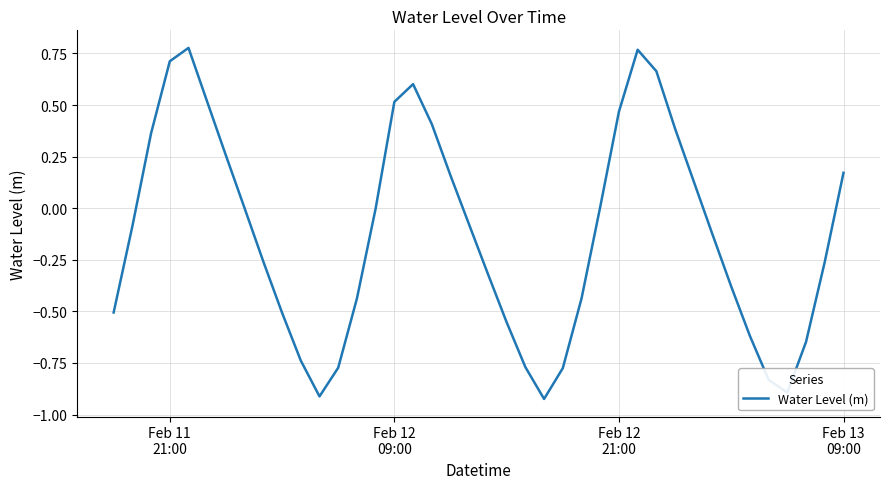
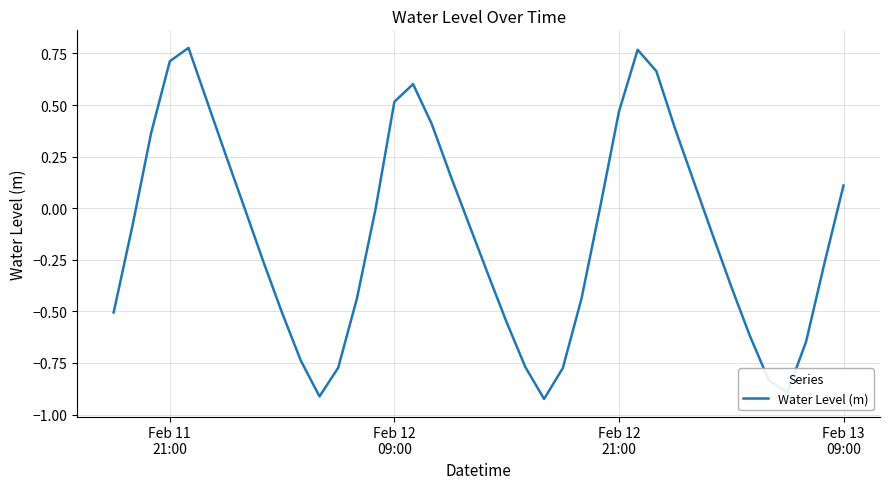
Feb 13 09:00: 0.17 -> 0.11
